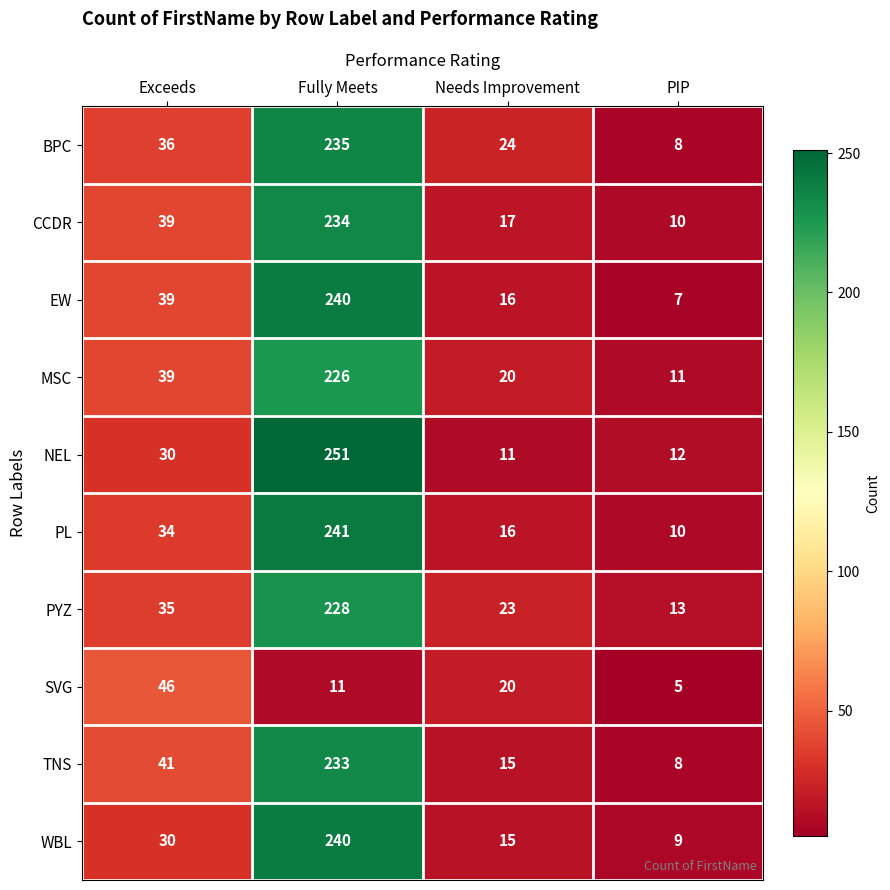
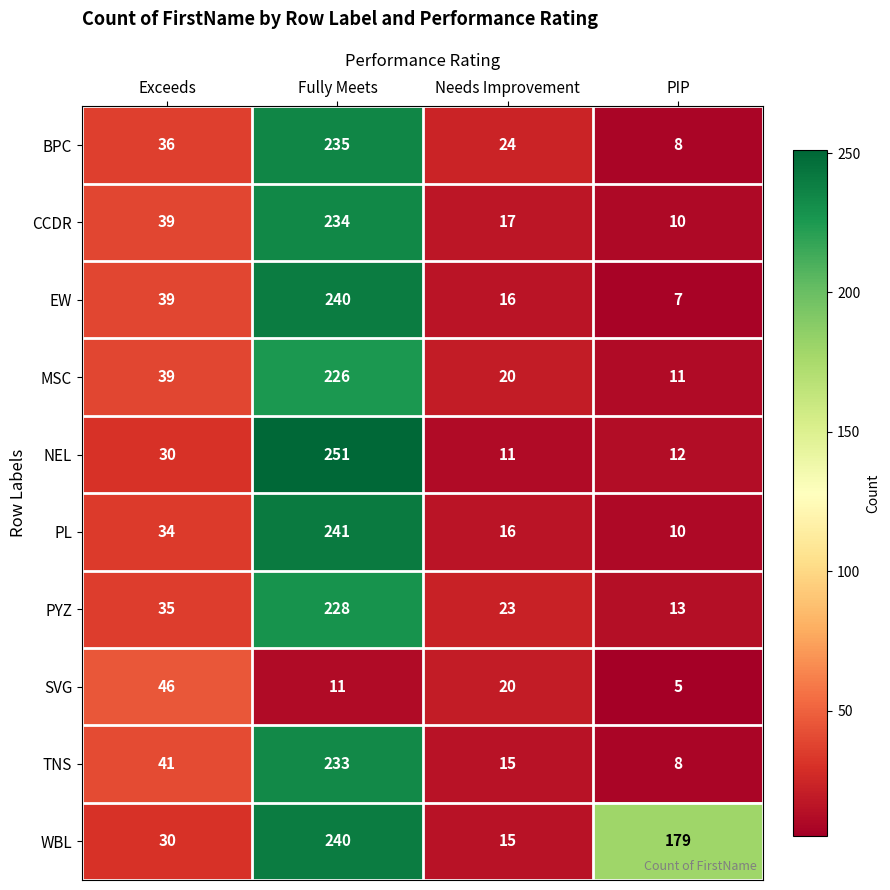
WBL, PIP: 9 -> 179
